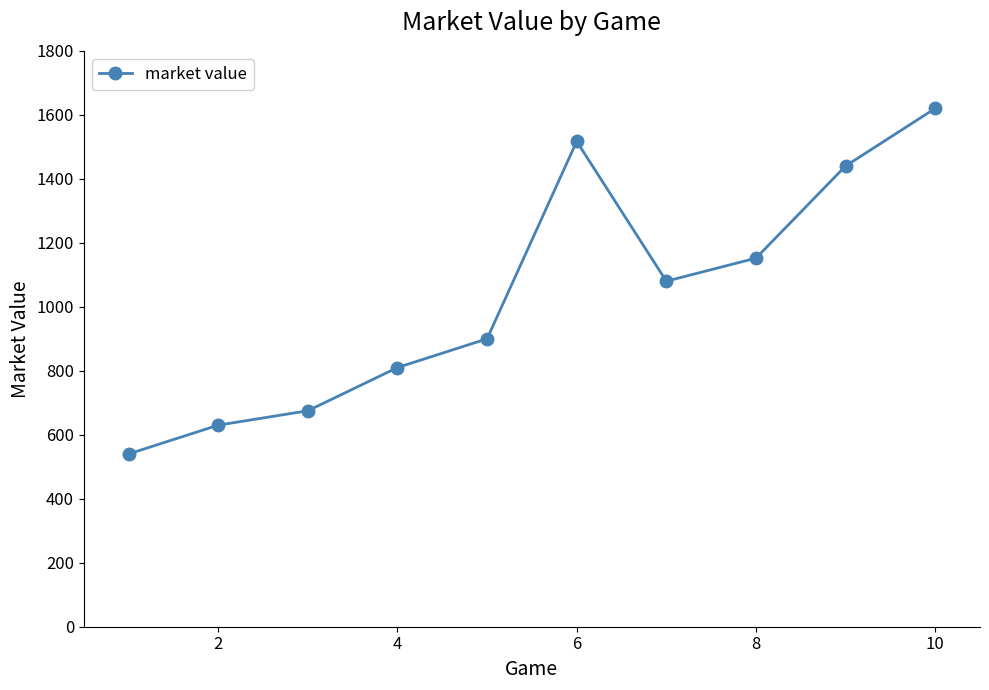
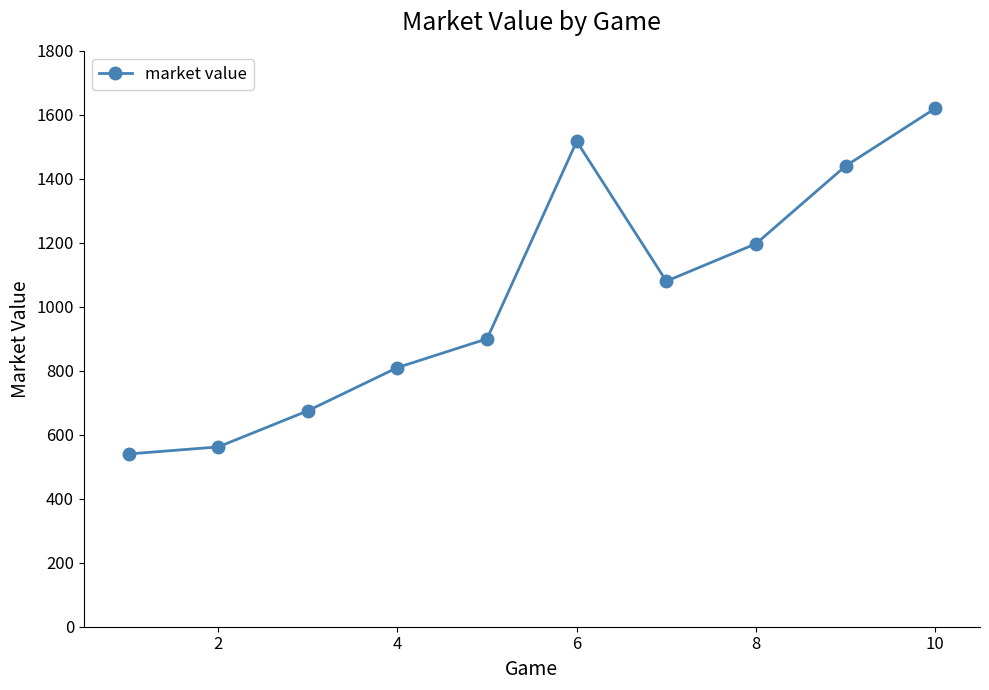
2: 630 -> 560
8: 1150 -> 1200
